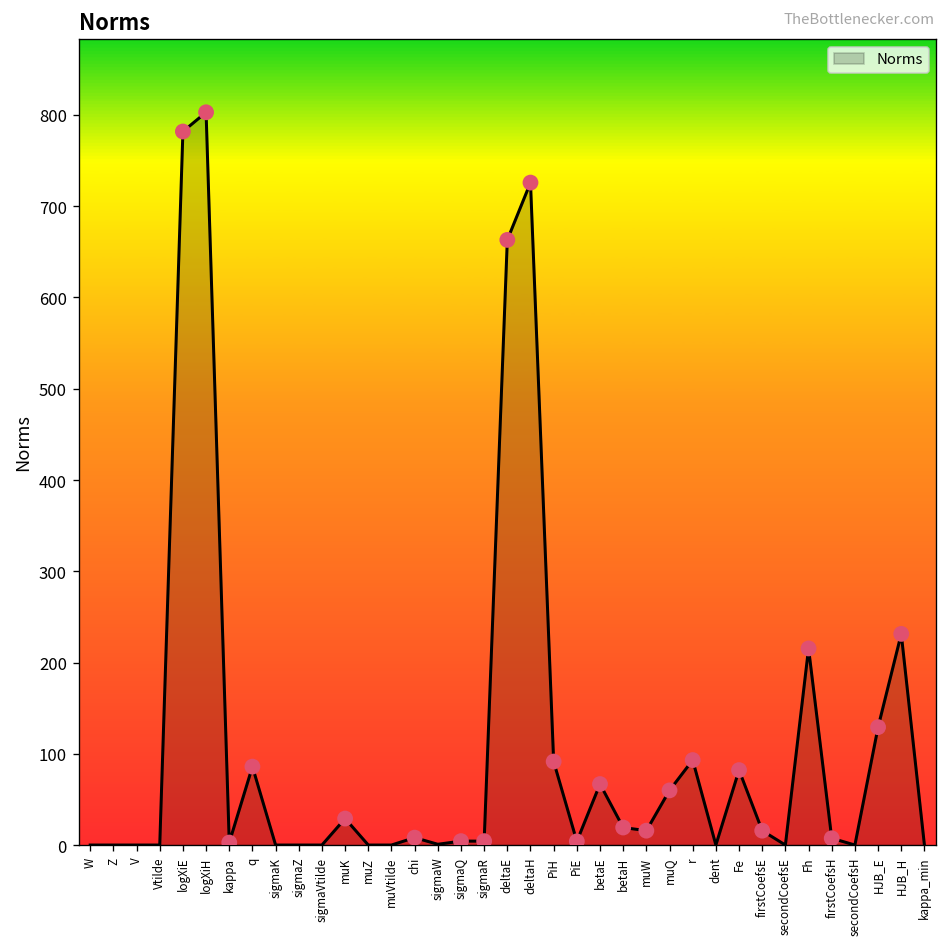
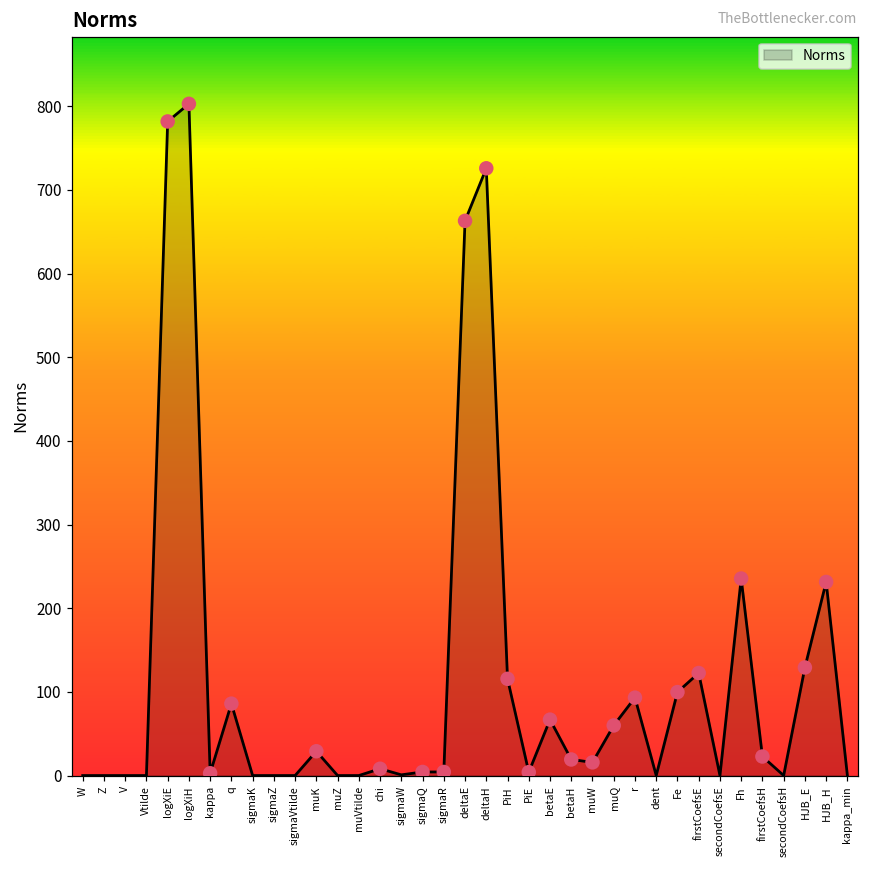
Norms, PiH: 90 -> 120
Norms, Fe: 80 -> 100
Norms, firstCoefsE: 20 -> 120
Norms, Fh: 220 -> 240
Norms, firstCoefsH: 10 -> 20
